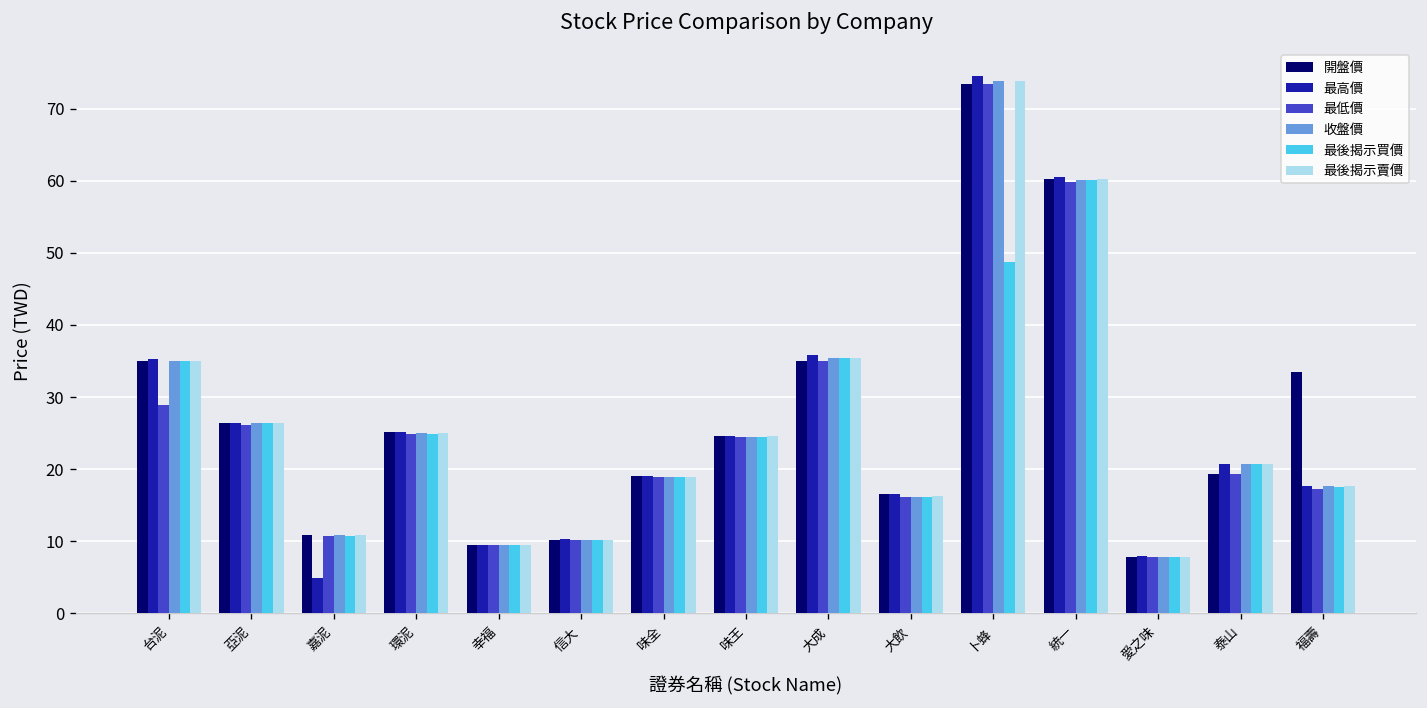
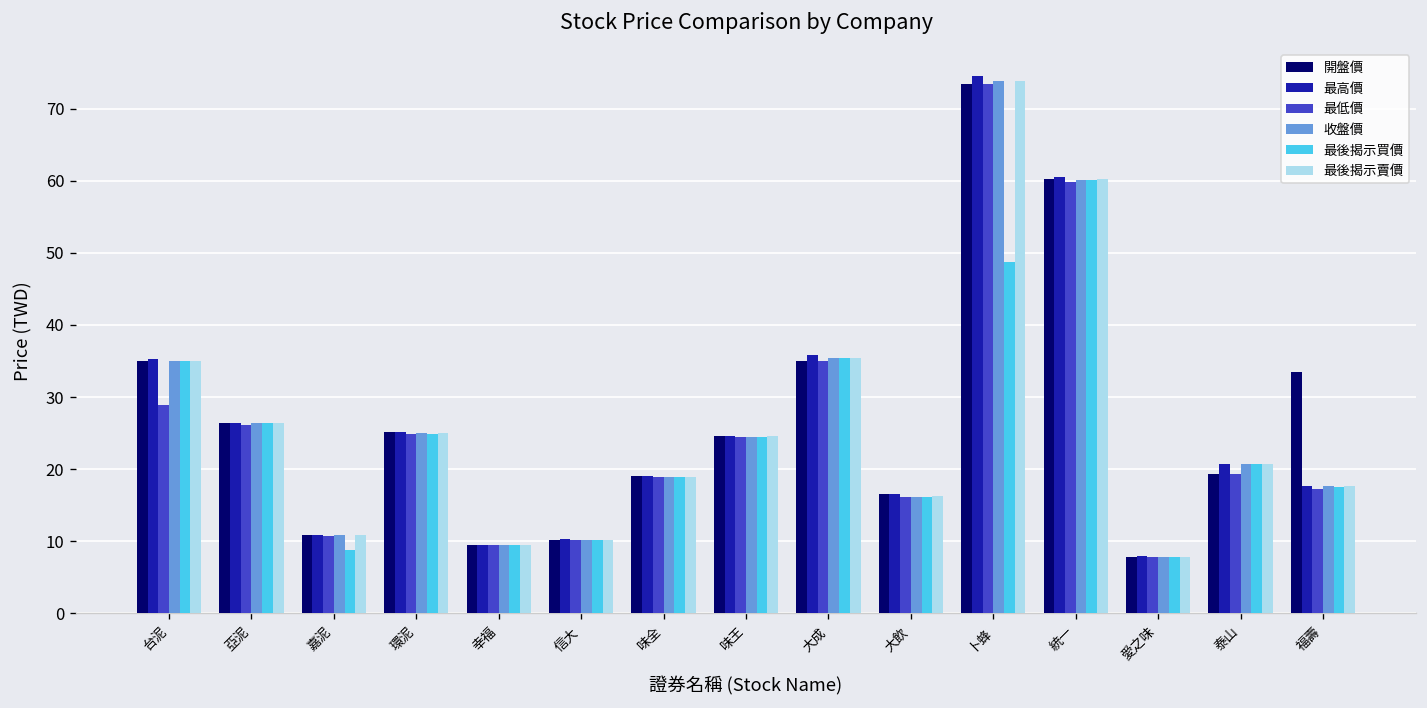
最高價, 嘉泥: 5 -> 11
最後揭示買價, 嘉泥: 11 -> 9
